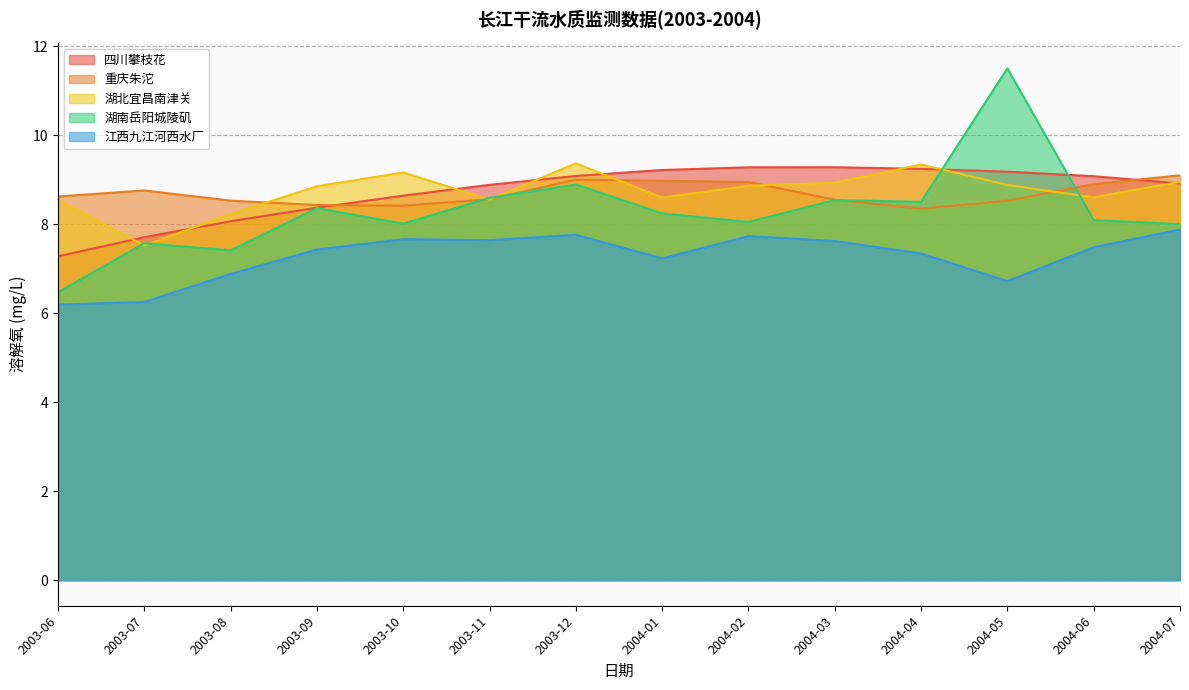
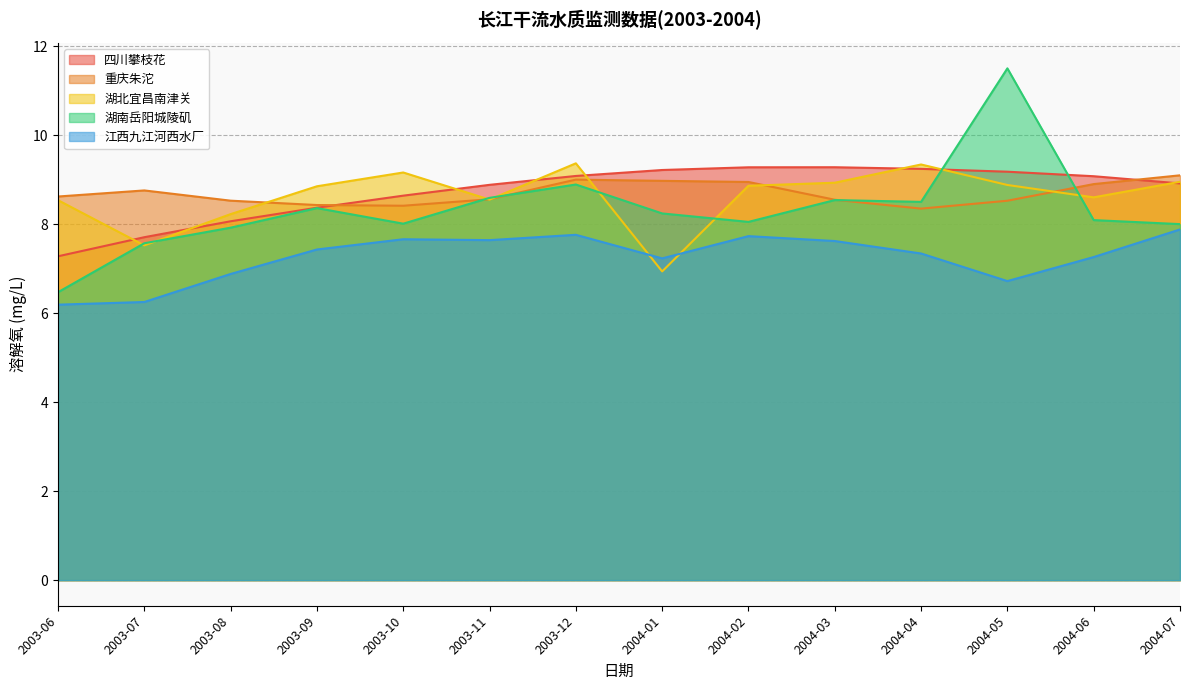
湖南岳阳城陵矶, 2003-08: 7.4 -> 7.9
湖北宜昌南津关, 2004-01: 8.6 -> 6.9
江西九江河西水厂, 2004-06: 7.5 -> 7.3
